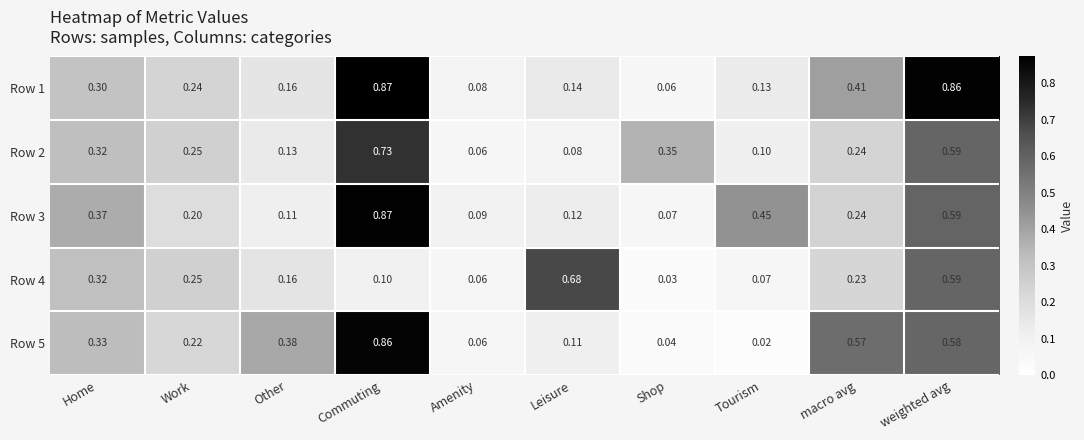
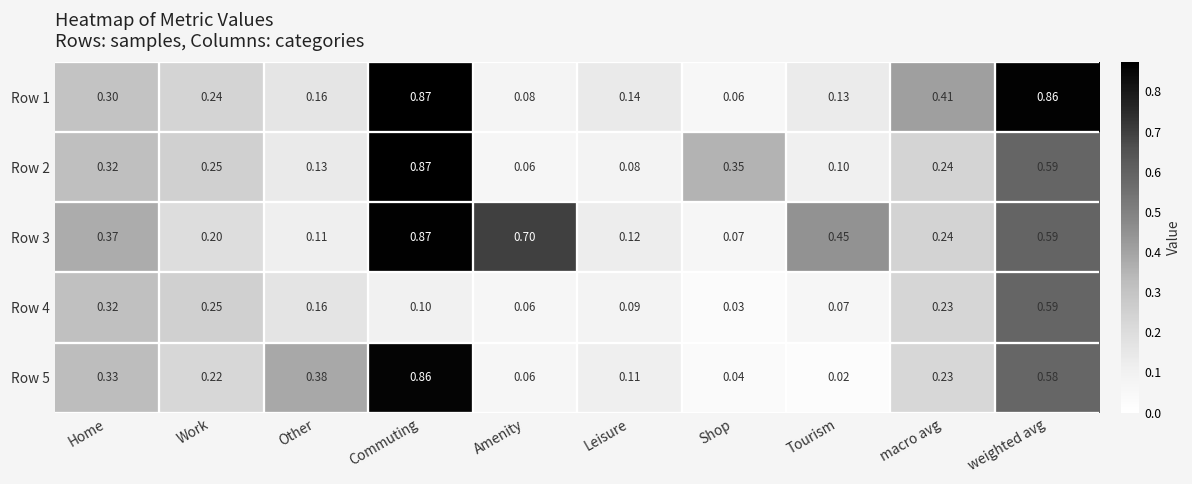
Row 2, Commuting: 0.73 -> 0.87
Row 3, Amenity: 0.09 -> 0.70
Row 4, Leisure: 0.68 -> 0.09
Row 5, macro avg: 0.57 -> 0.23
